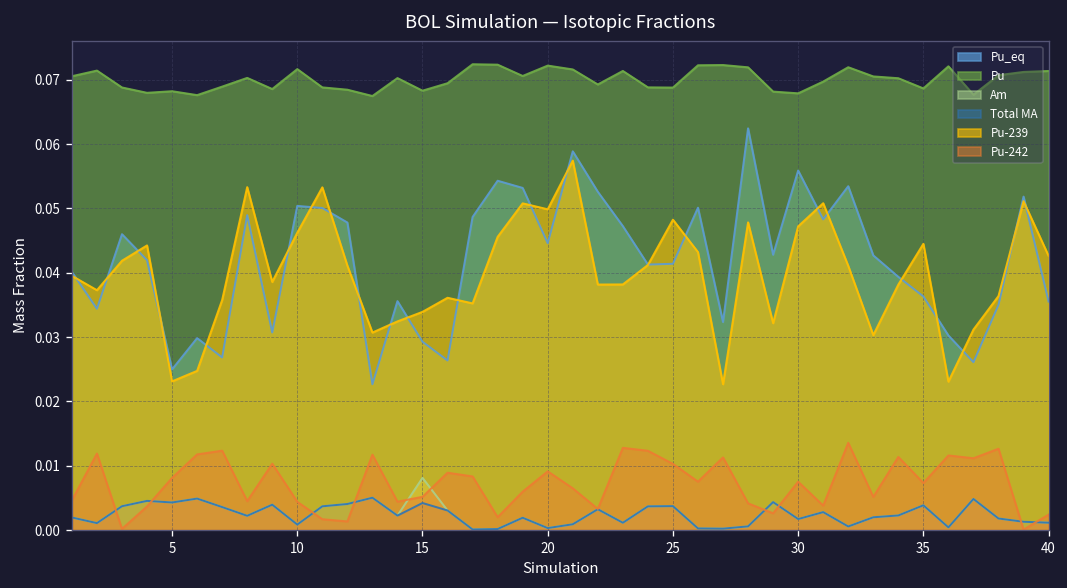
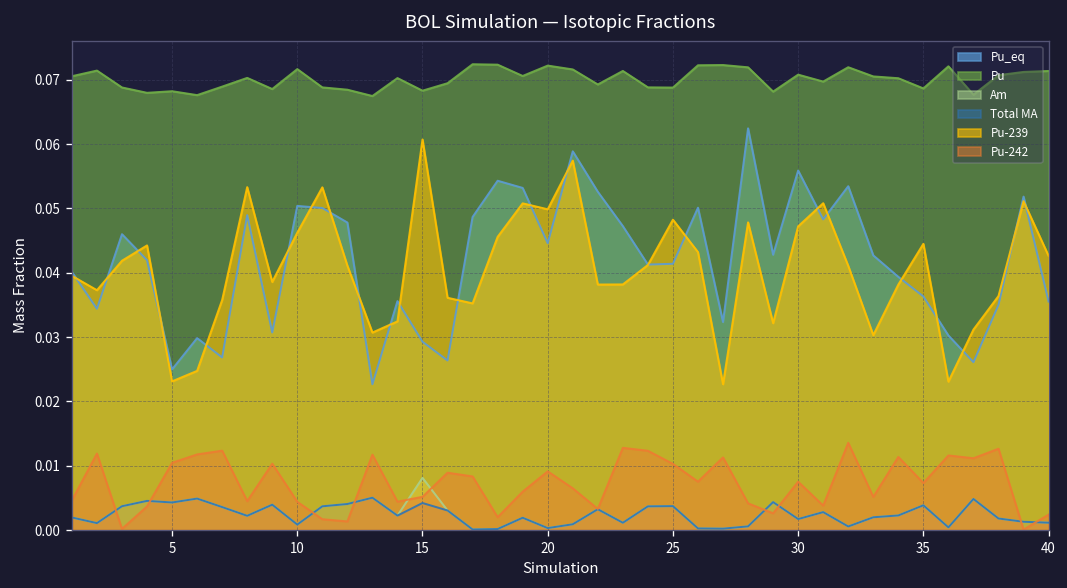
Pu-242, 5: 0.008 -> 0.010
Pu-239, 15: 0.034 -> 0.061
Pu, 30: 0.068 -> 0.071
